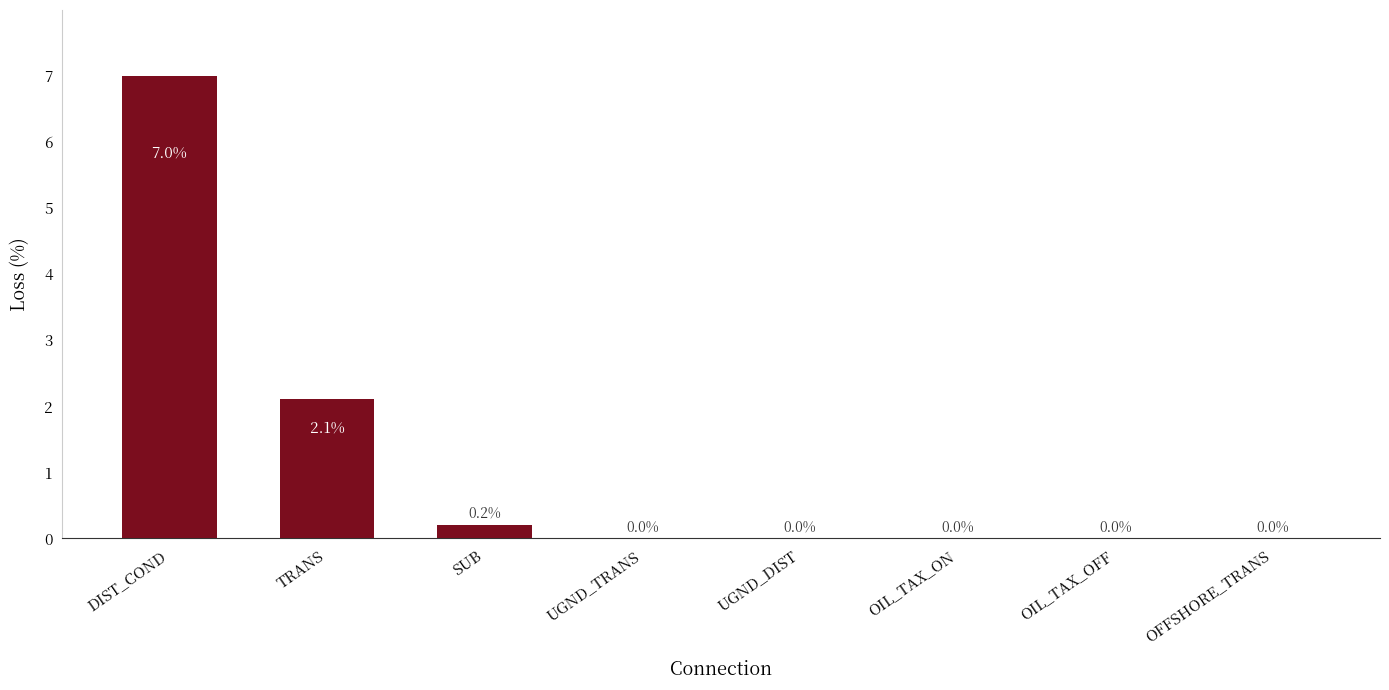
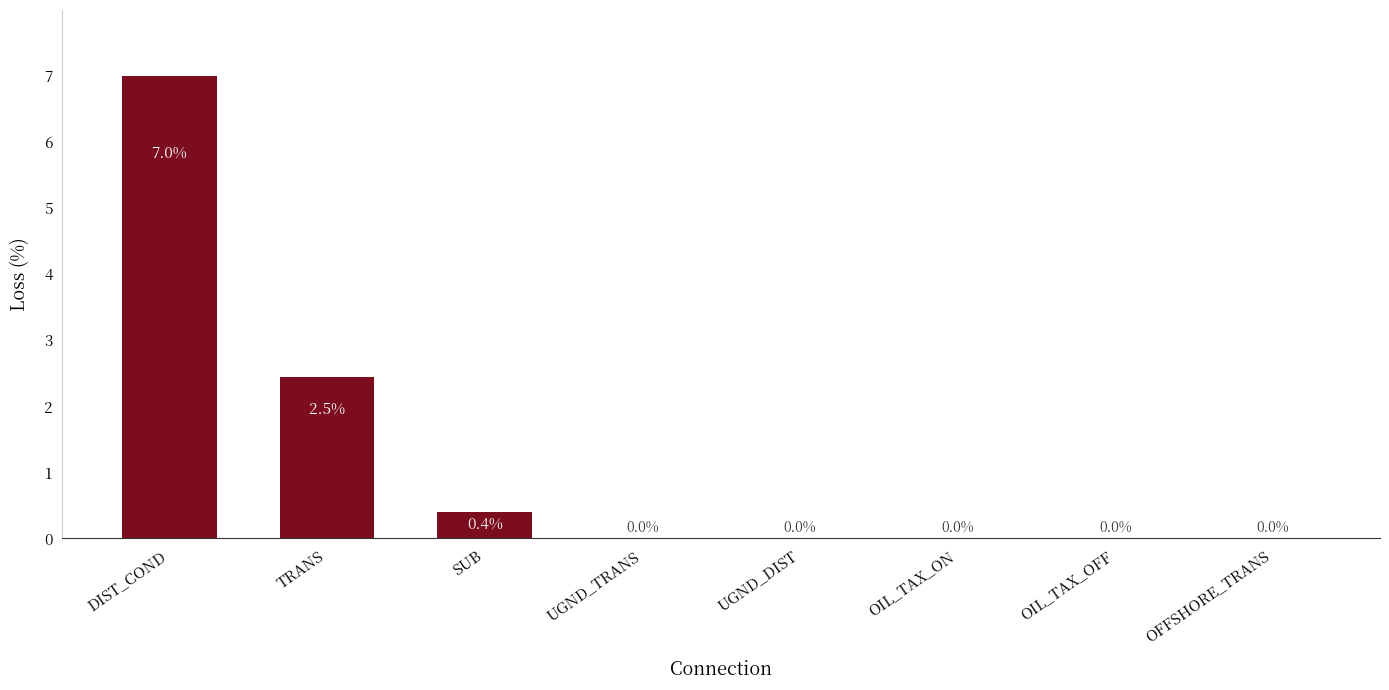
TRANS: 2.1% -> 2.5%
SUB: 0.2% -> 0.4%
